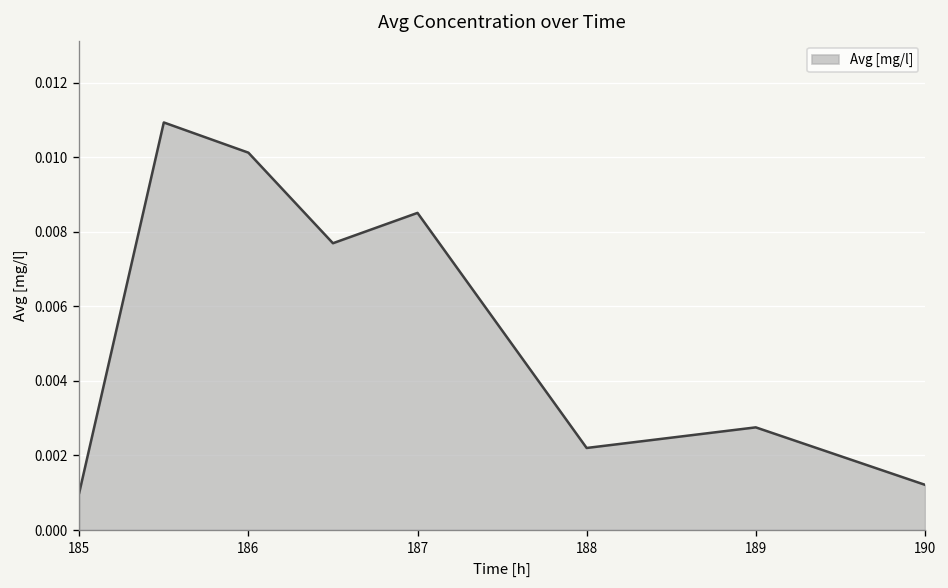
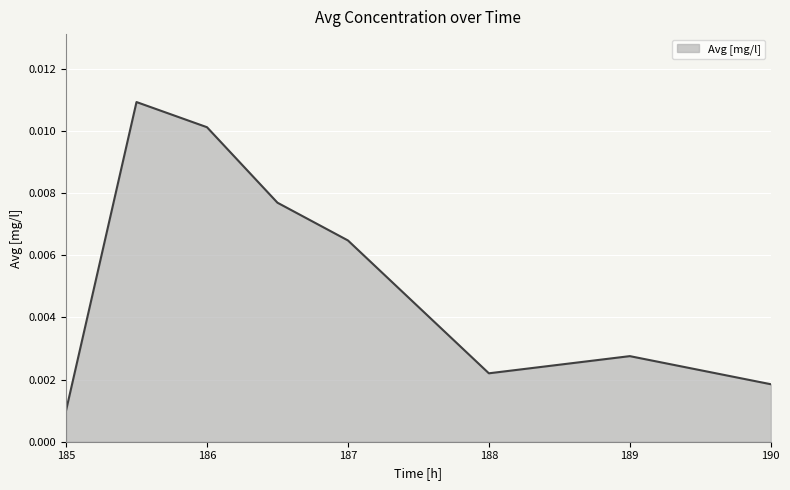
187: 0.0085 -> 0.0065
190: 0.0012 -> 0.0019
